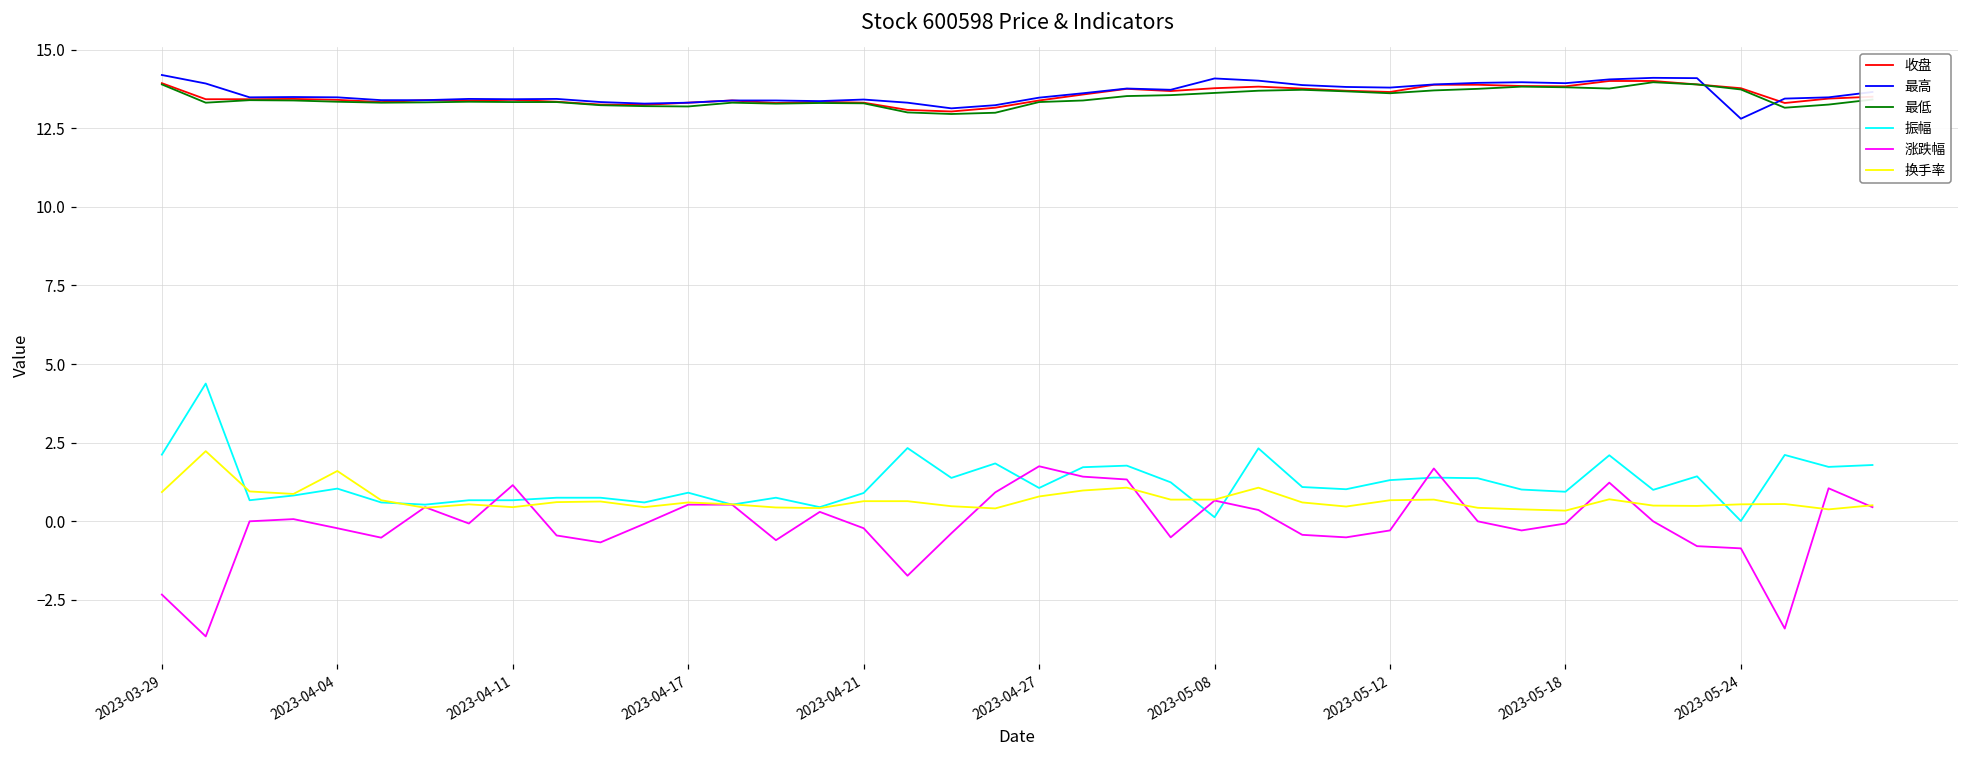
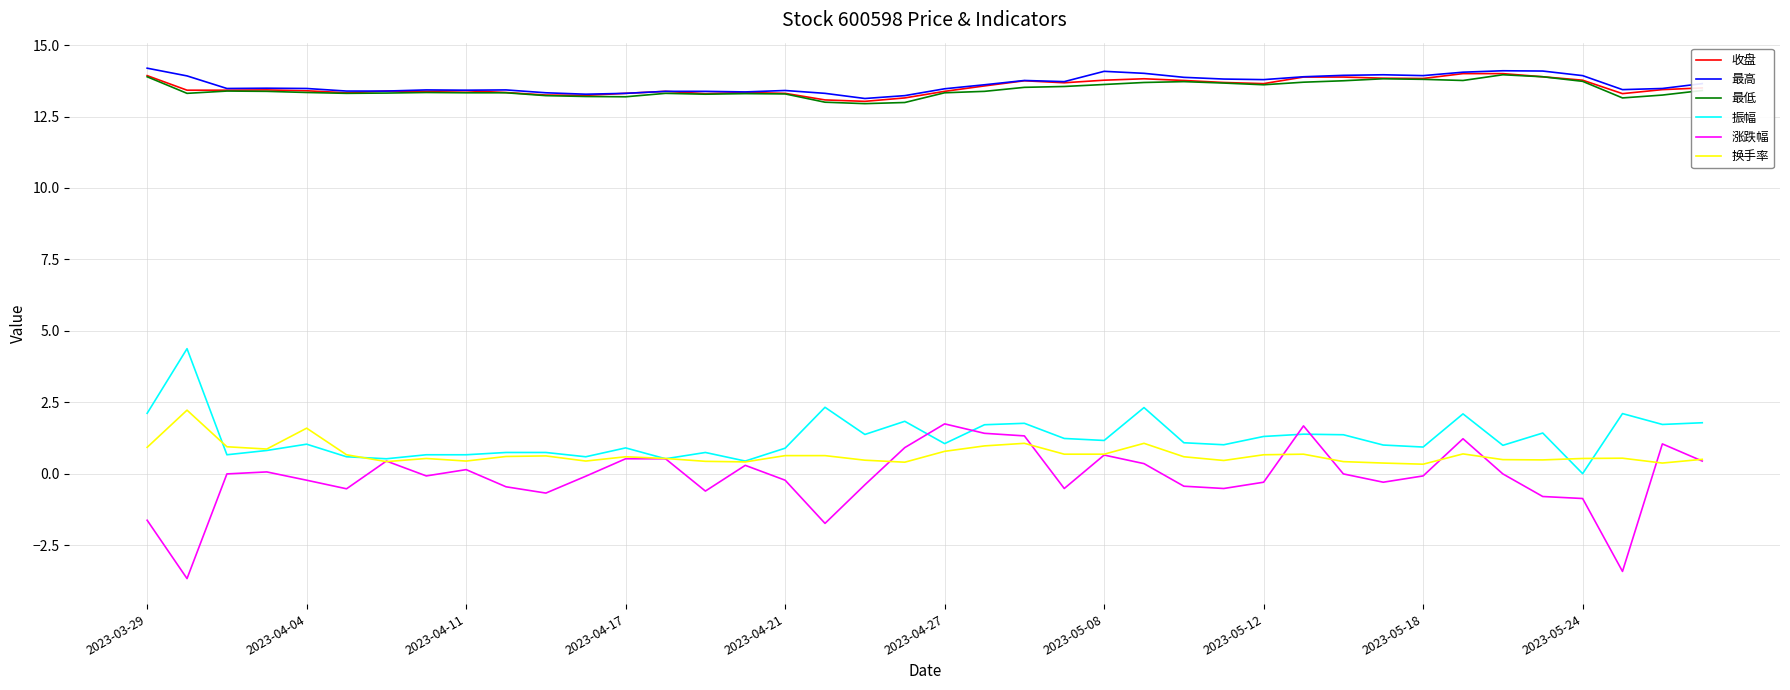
涨跌幅, 2023-03-29: -2.3 -> -1.6
涨跌幅, 2023-04-11: 1.2 -> 0.2
振幅, 2023-05-08: 0.1 -> 1.2
最高, 2023-05-24: 12.8 -> 13.9
